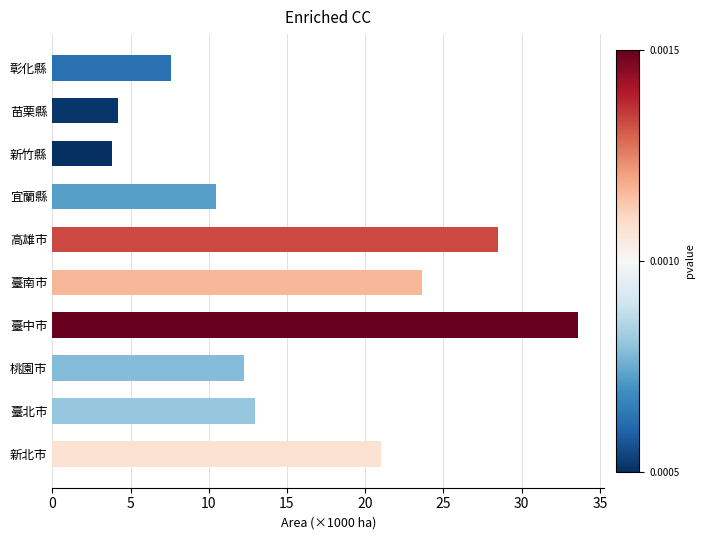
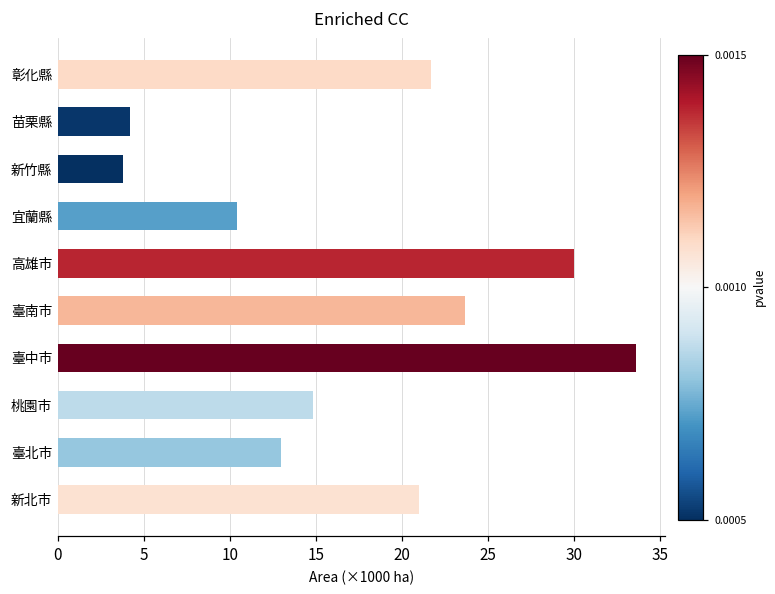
彰化縣: 7.6 -> 21.7
高雄市: 28.5 -> 30.0
桃園市: 12.2 -> 14.8
